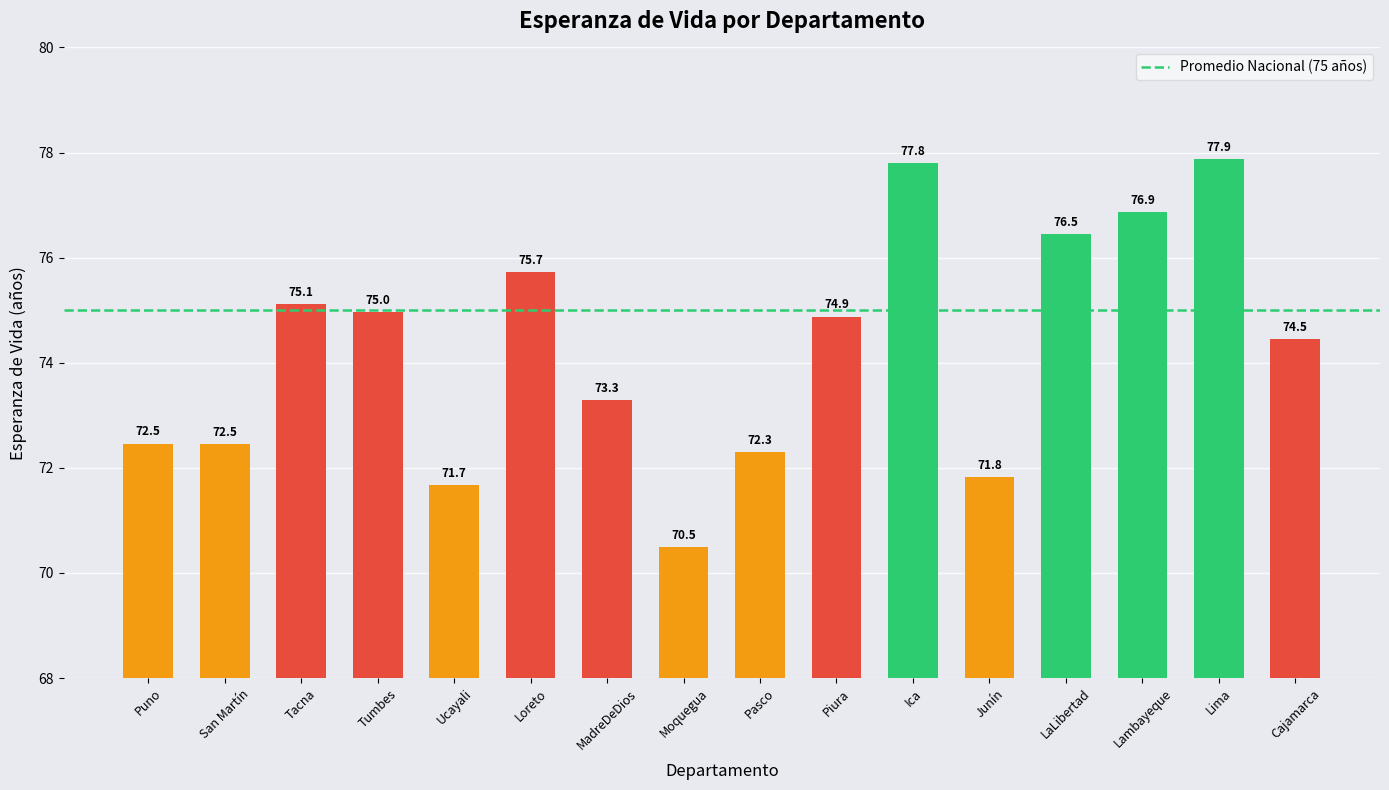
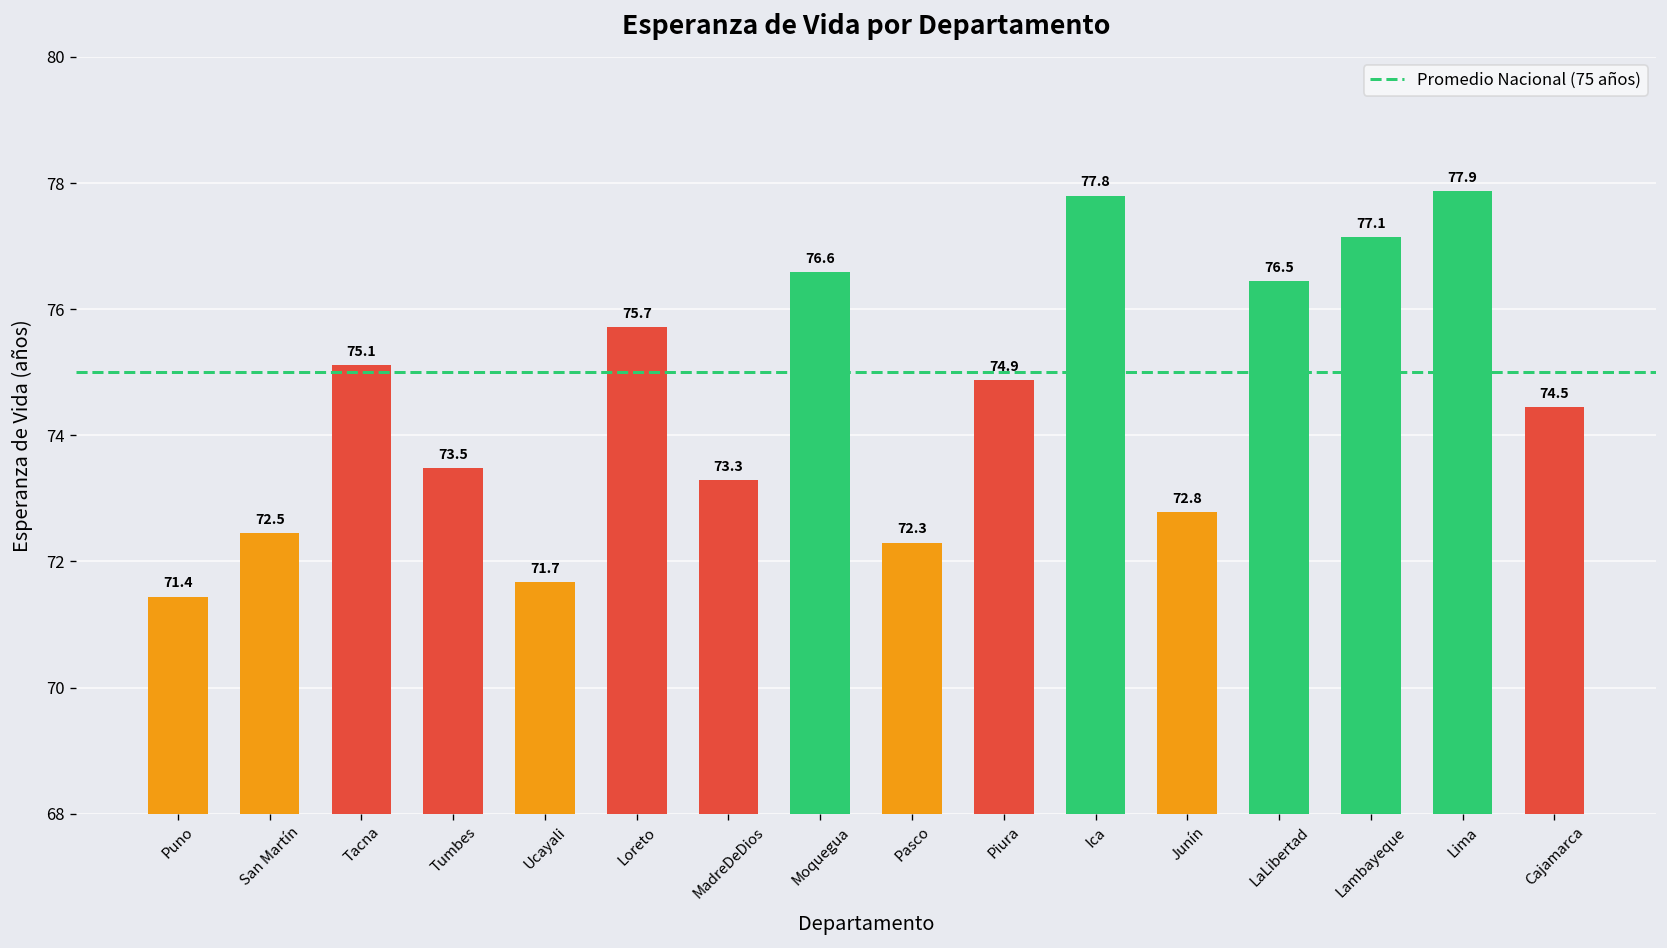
Puno: 72.5 -> 71.4
Tumbes: 75.0 -> 73.5
Moquegua: 70.5 -> 76.6
Junín: 71.8 -> 72.8
Lambayeque: 76.9 -> 77.1
